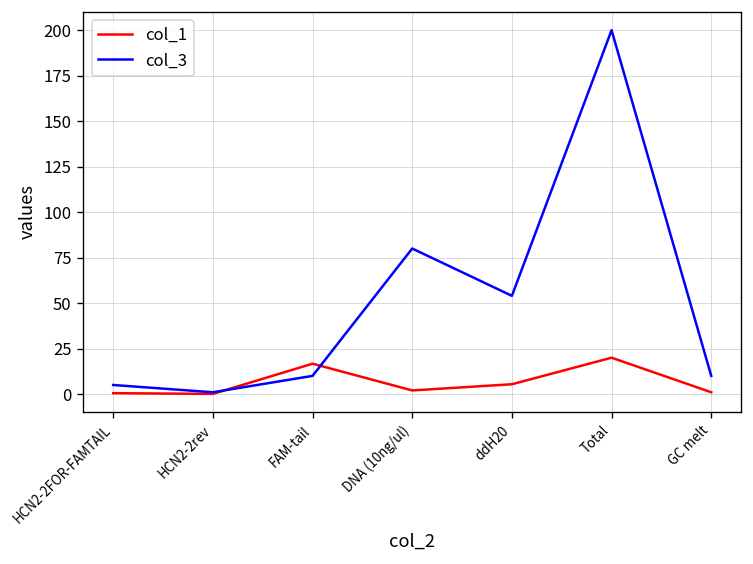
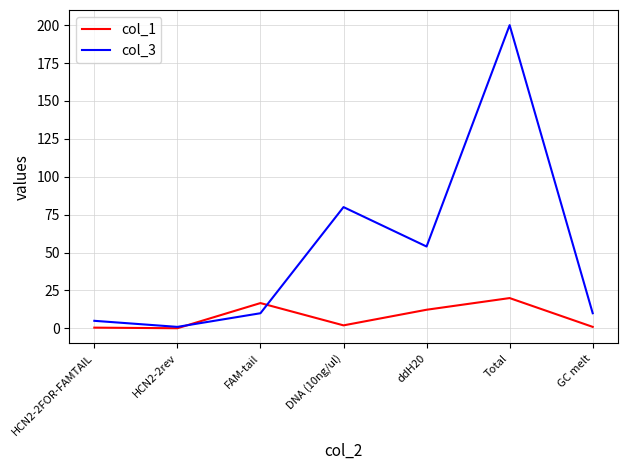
col_1, ddH20: 5 -> 12
